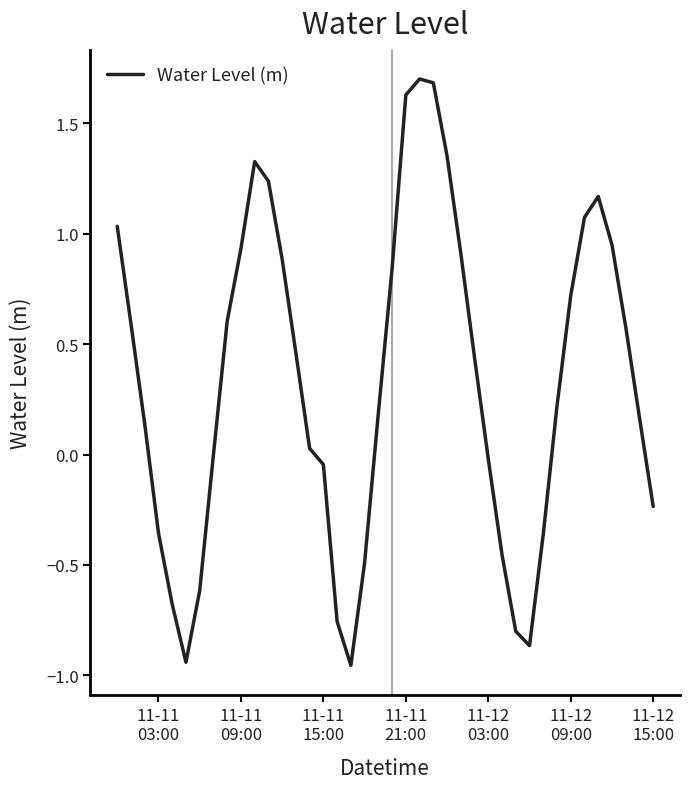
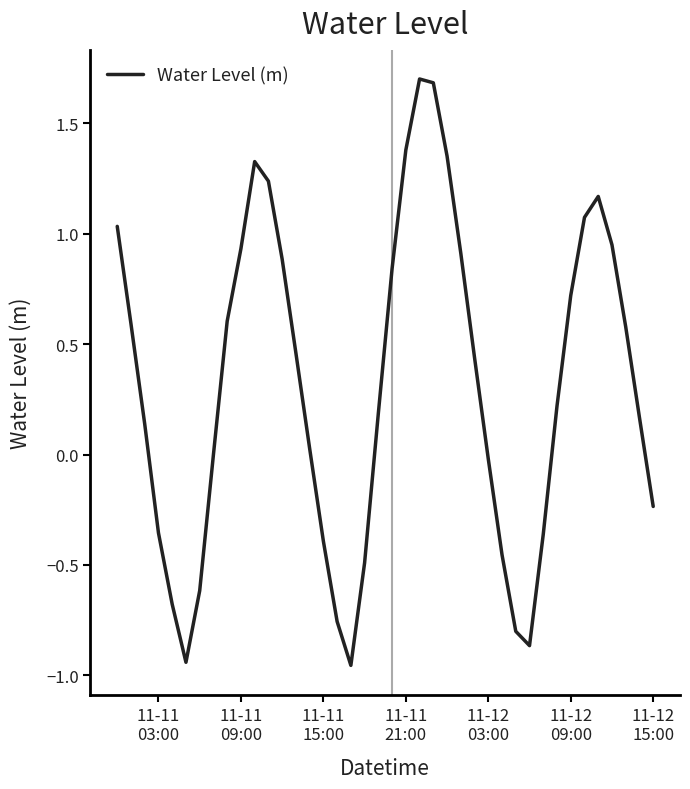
11-11 15:00: -0.05 -> -0.39
11-11 21:00: 1.63 -> 1.38
